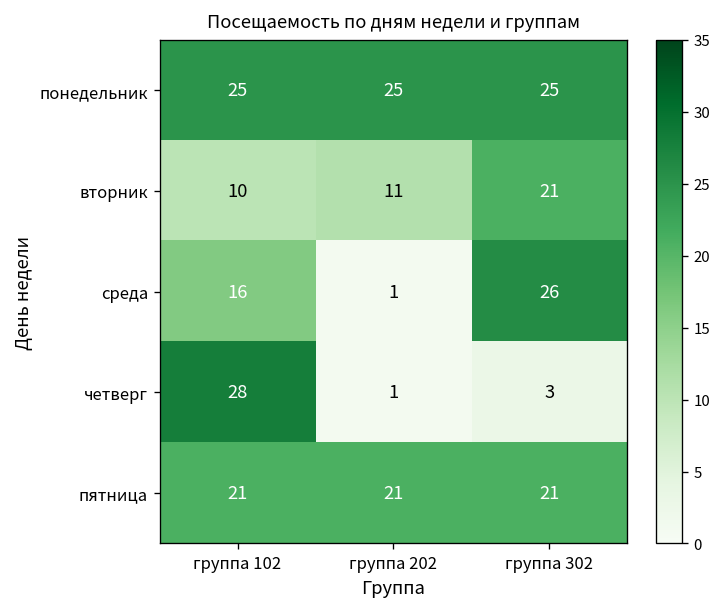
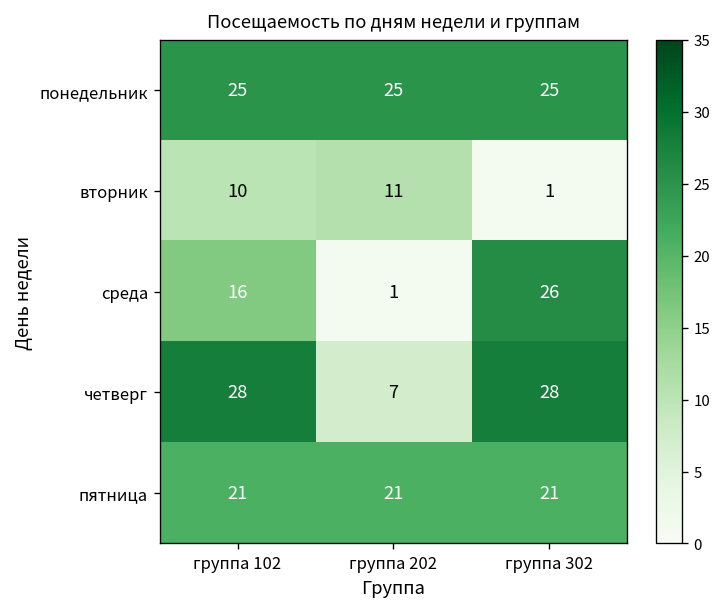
вторник, группа 302: 21 -> 1
четверг, группа 202: 1 -> 7
четверг, группа 302: 3 -> 28
